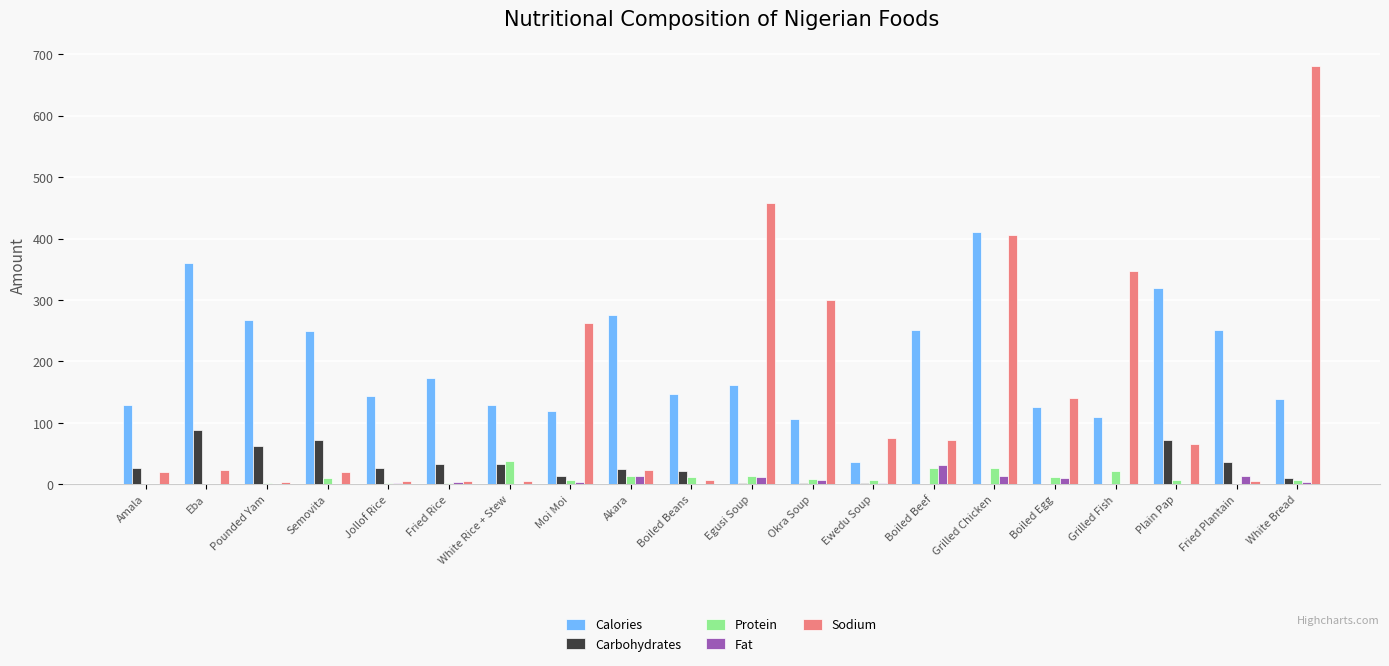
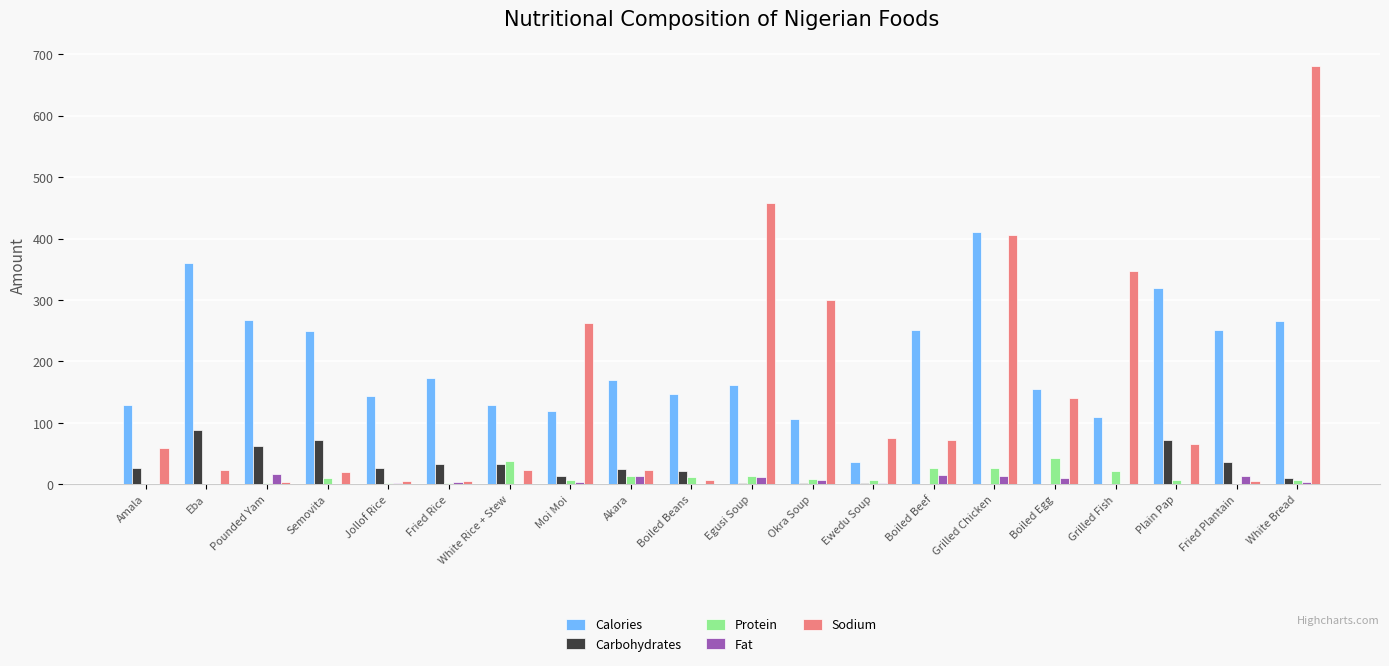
Sodium, Amala: 20 -> 60
Fat, Pounded Yam: 0 -> 20
Sodium, White Rice + Stew: 10 -> 20
Calories, Akara: 280 -> 170
Fat, Boiled Beef: 30 -> 20
Calories, Boiled Egg: 130 -> 160
Protein, Boiled Egg: 10 -> 40
Calories, White Bread: 140 -> 270
